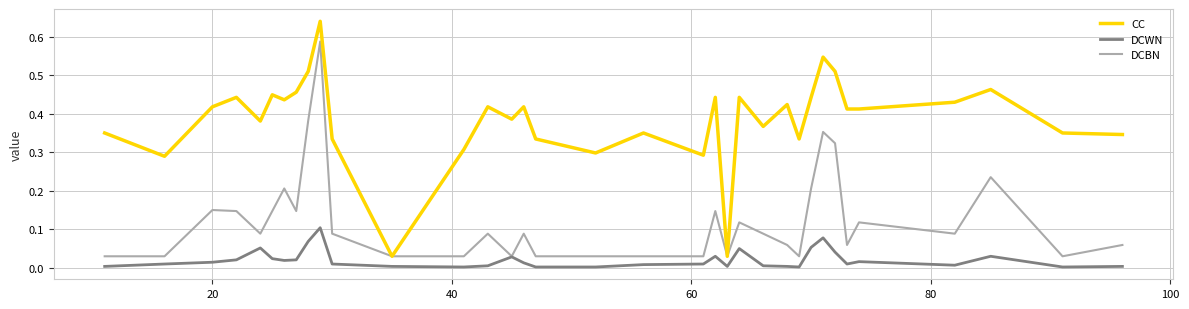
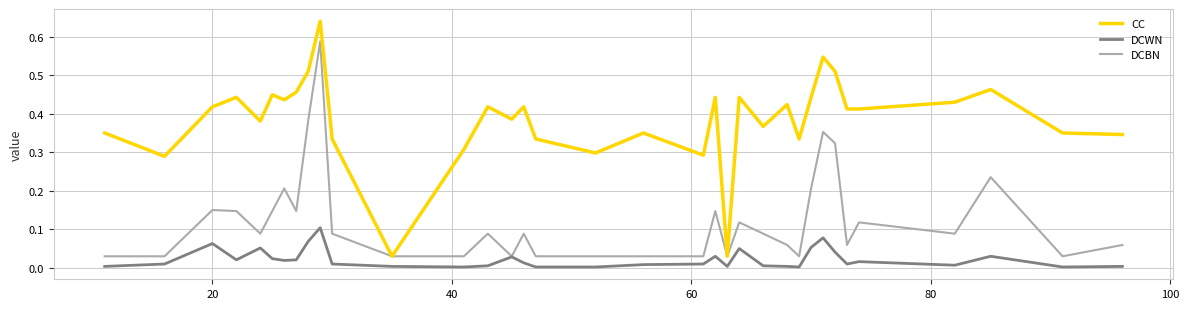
DCWN, 20: 0.01 -> 0.06
